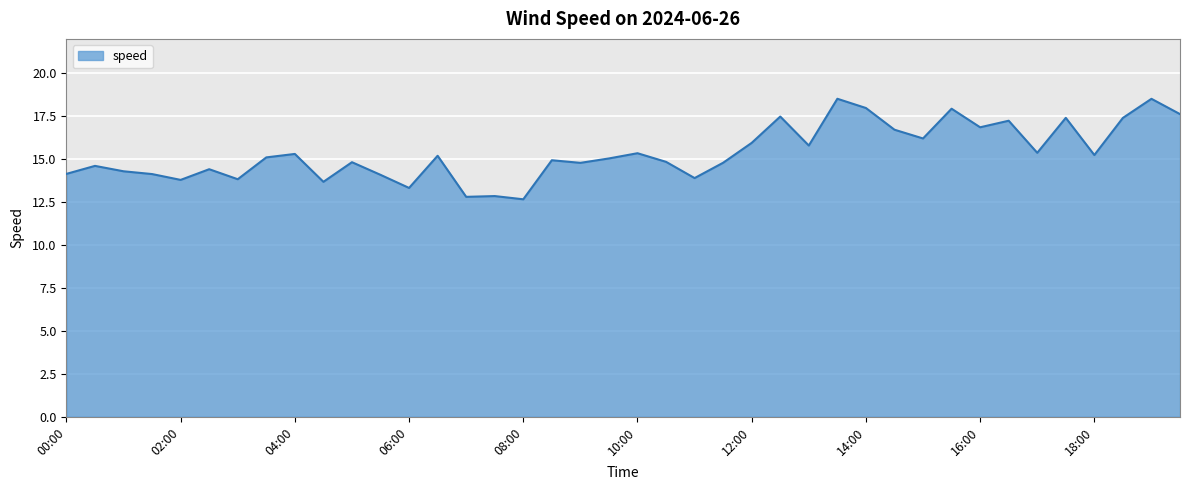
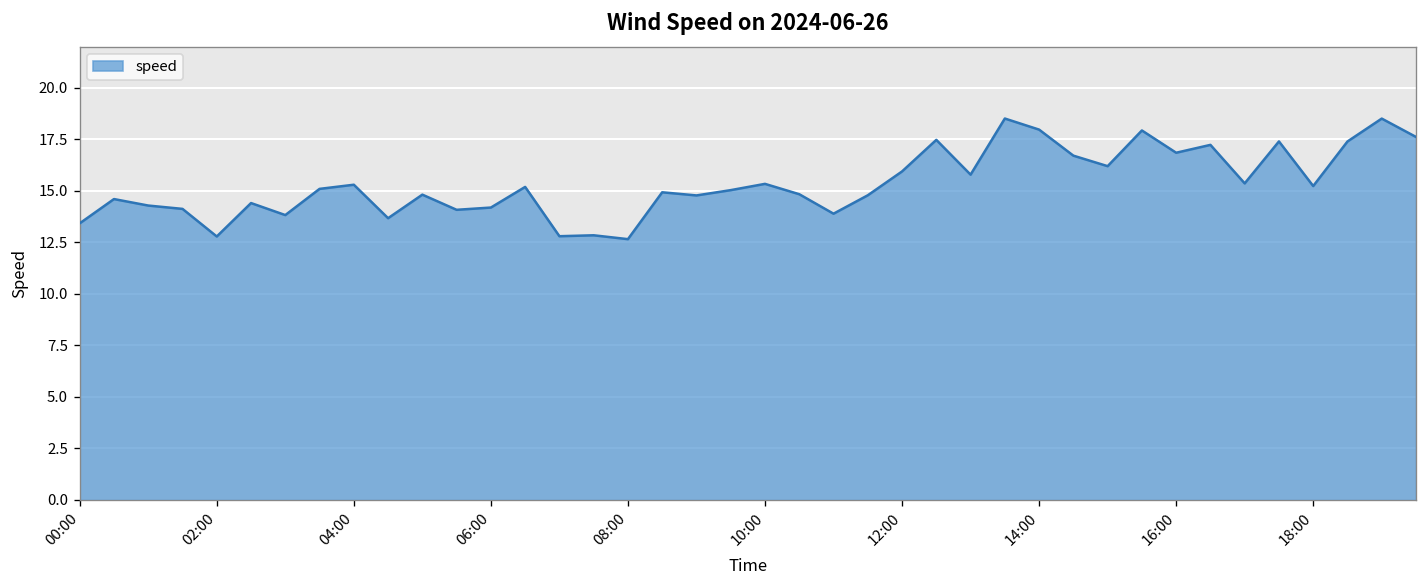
00:00: 14.1 -> 13.4
02:00: 13.8 -> 12.8
06:00: 13.3 -> 14.2
